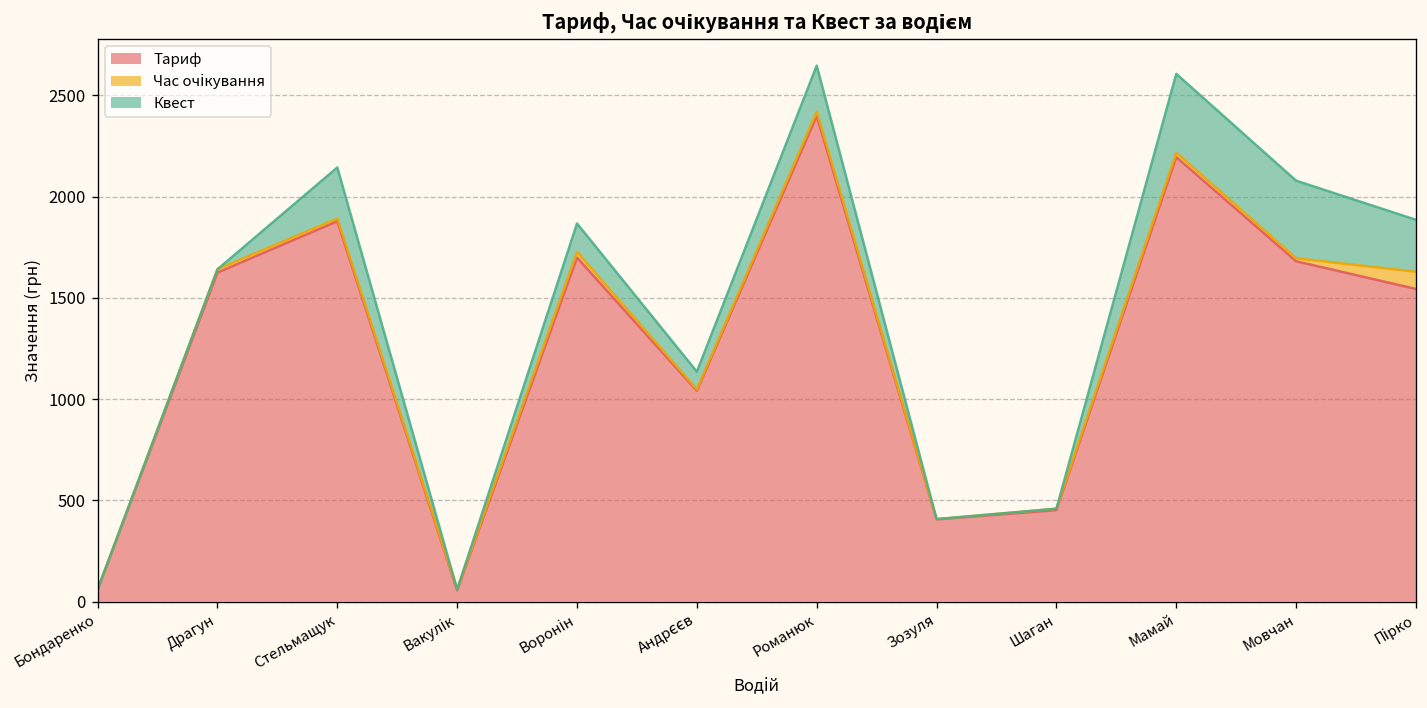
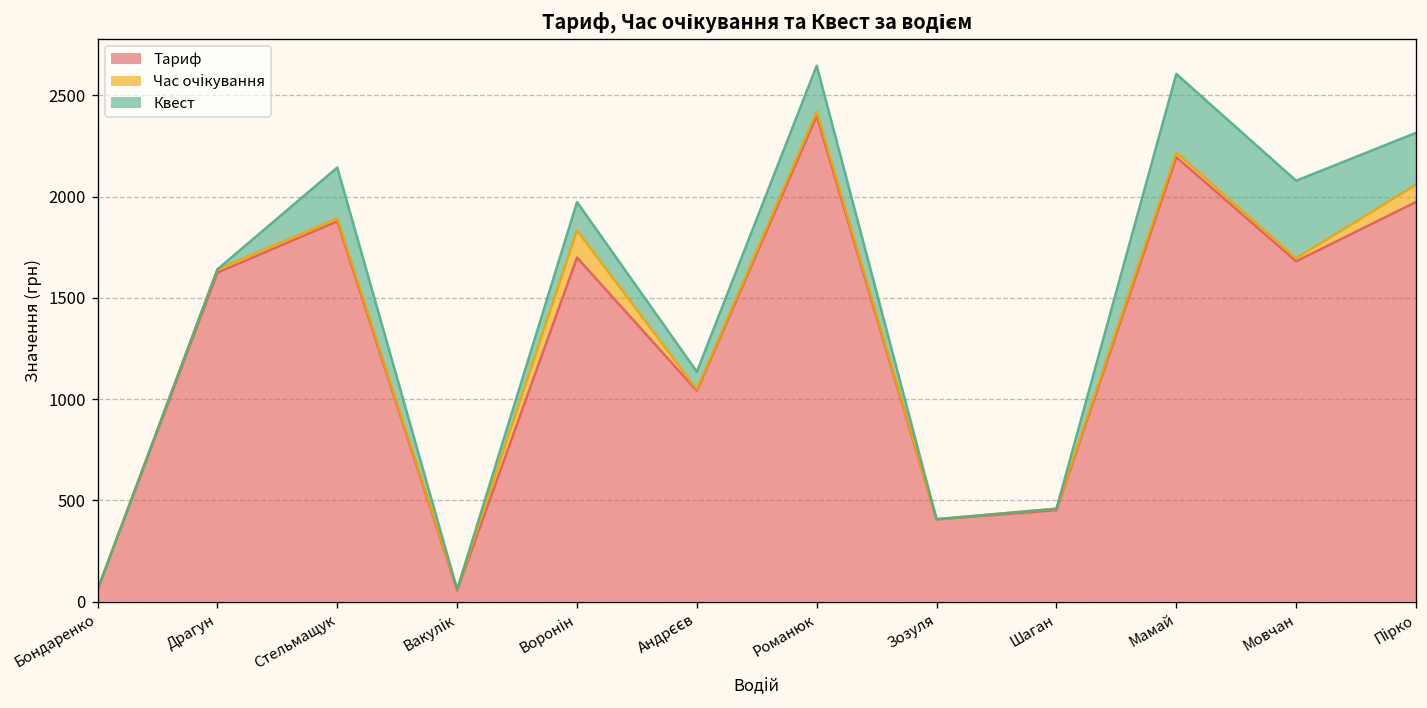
Час очікування, Воронін: 30 -> 130
Тариф, Пірко: 1540 -> 1970
